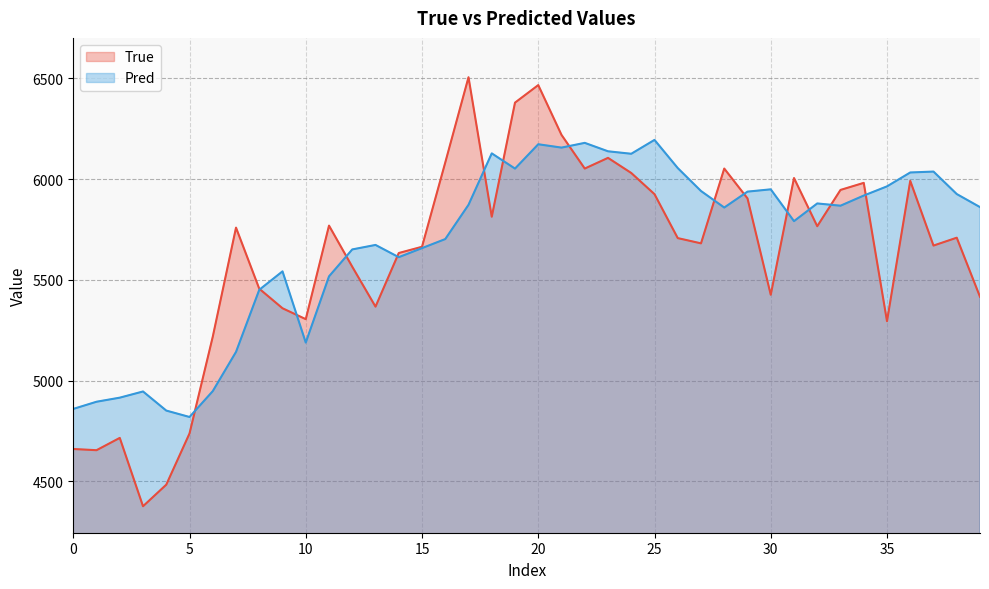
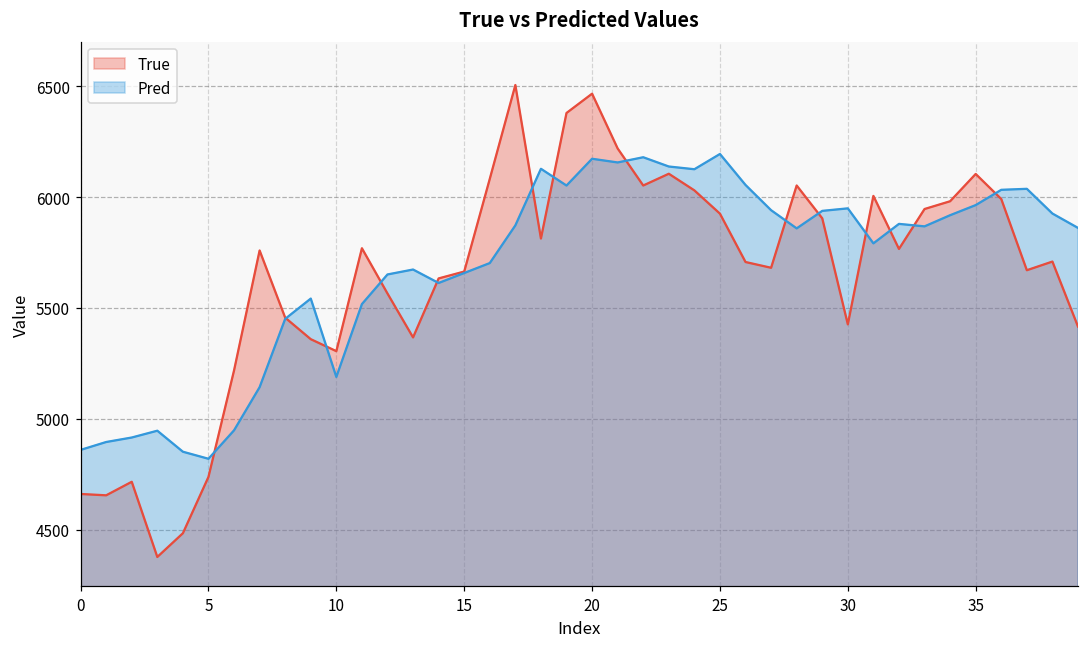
True, 35: 5300 -> 6100
